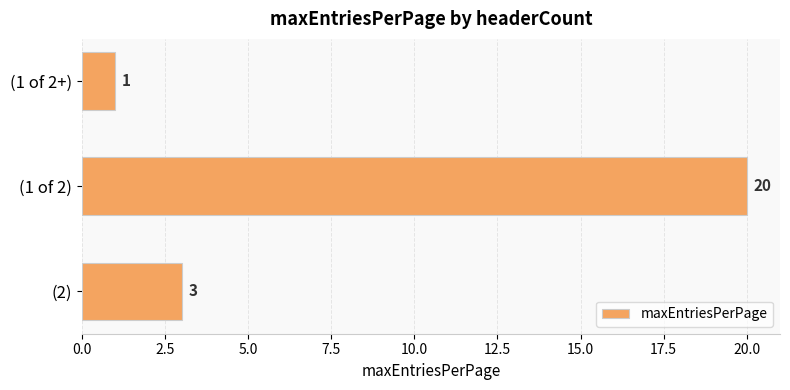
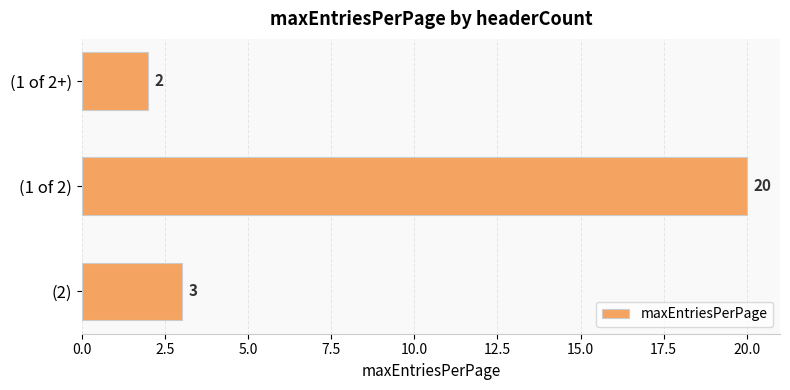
(1 of 2+): 1 -> 2
